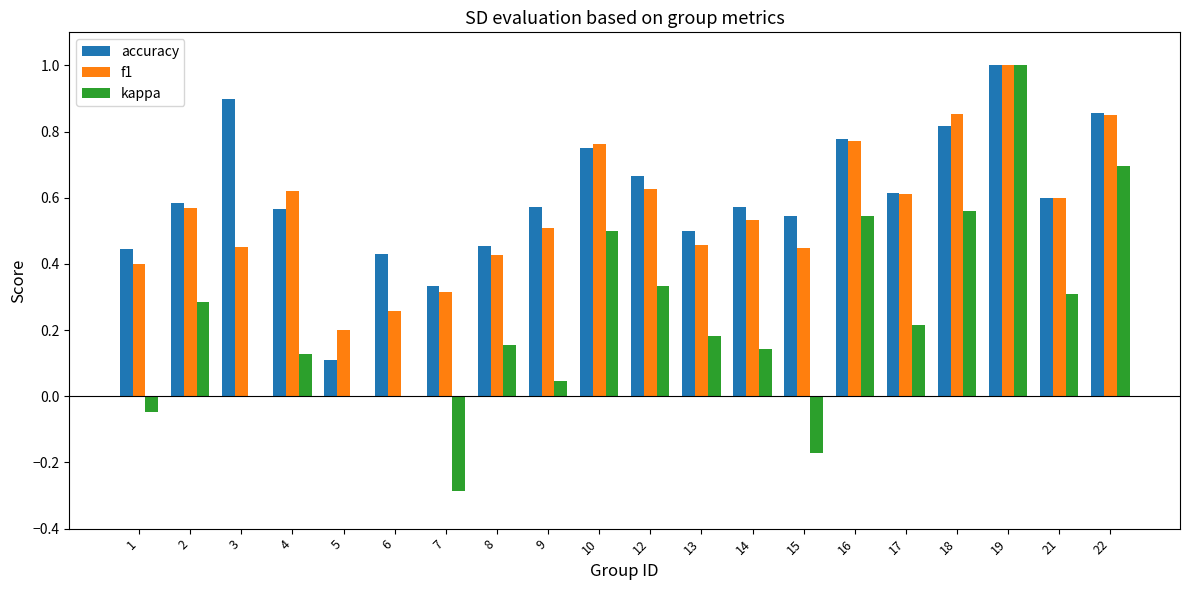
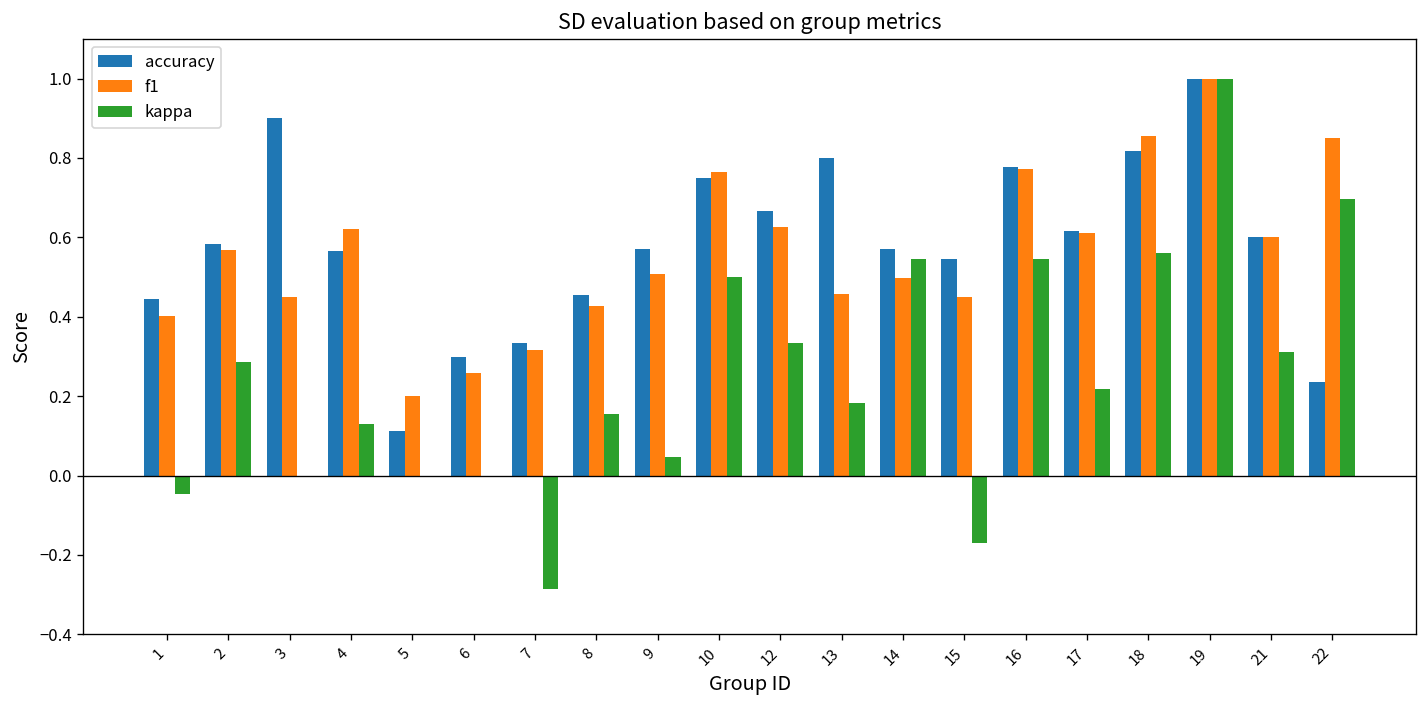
accuracy, 6: 0.43 -> 0.30
accuracy, 13: 0.5 -> 0.8
f1, 14: 0.53 -> 0.50
kappa, 14: 0.14 -> 0.55
accuracy, 22: 0.86 -> 0.23
